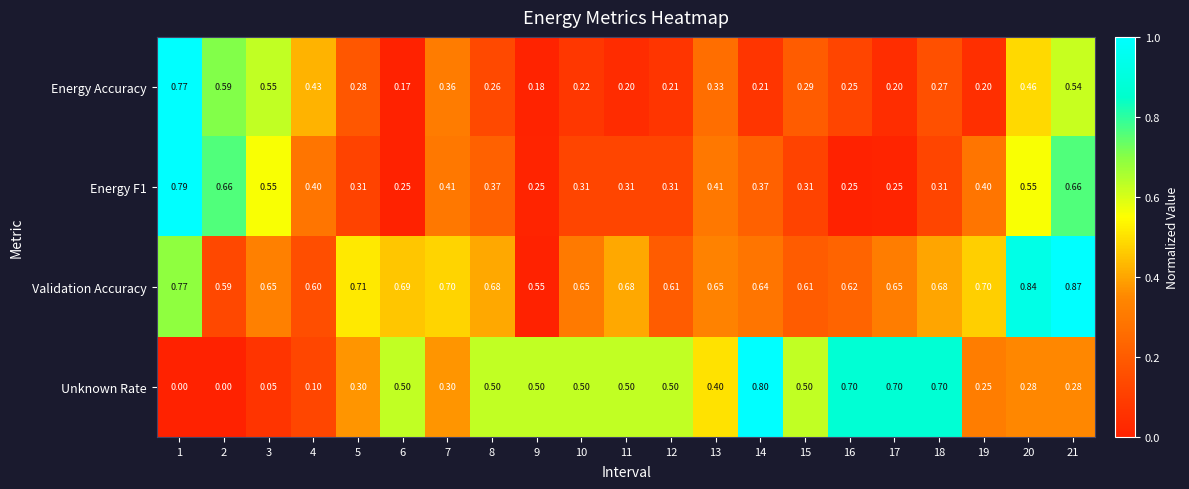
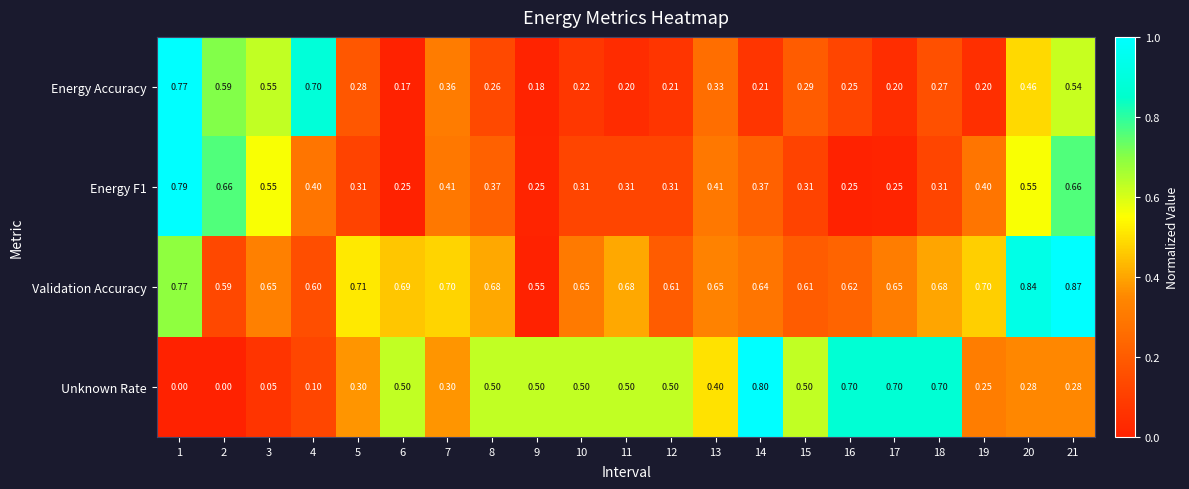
Energy Accuracy, 4: 0.43 -> 0.70
